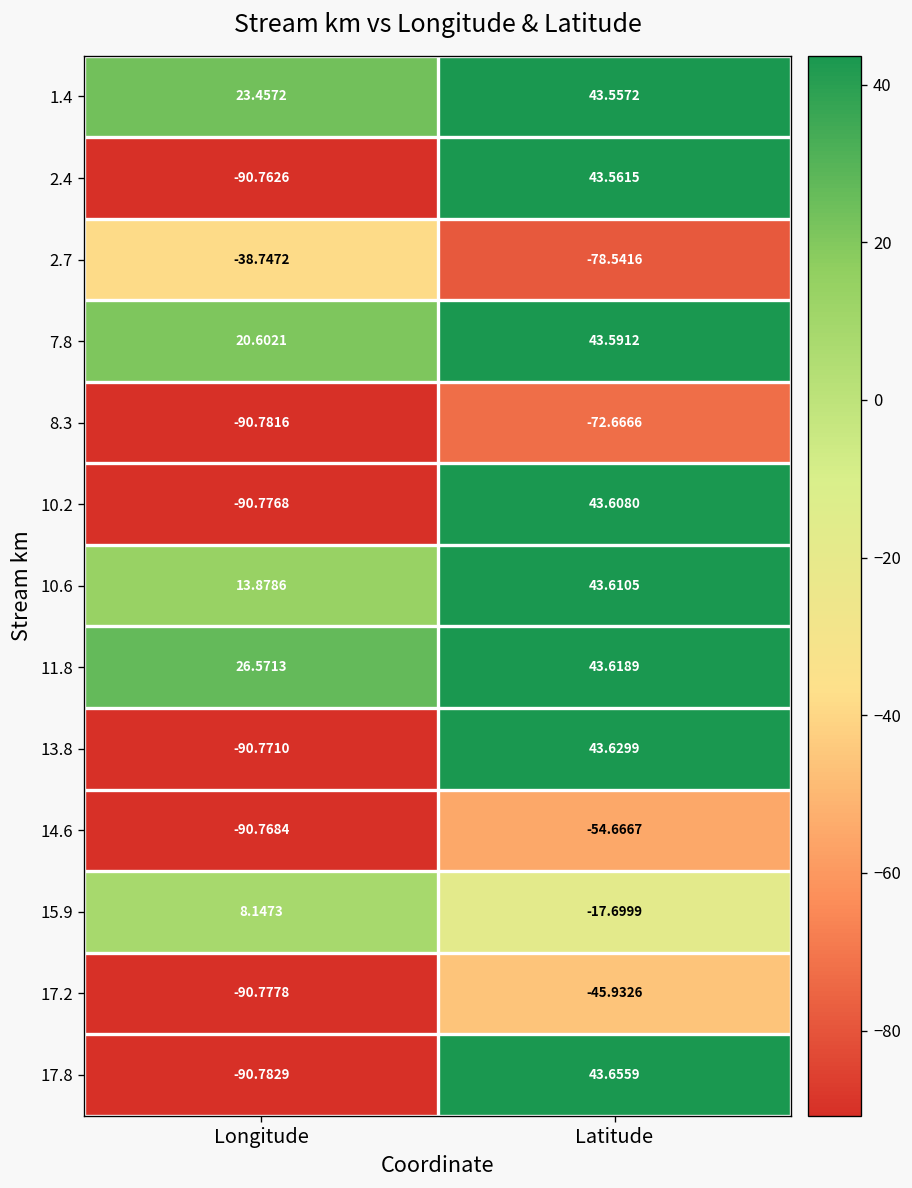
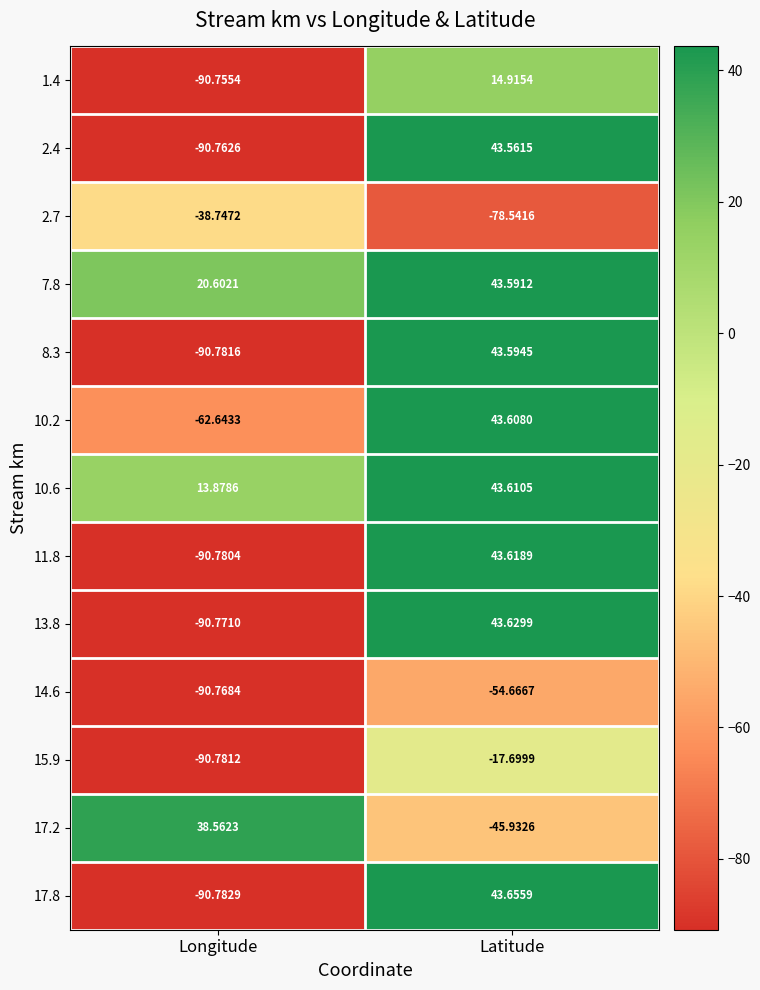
1.4, Longitude: 23.4572 -> -90.7554
1.4, Latitude: 43.5572 -> 14.9154
8.3, Latitude: -72.6666 -> 43.5945
10.2, Longitude: -90.7768 -> -62.6433
11.8, Longitude: 26.5713 -> -90.7804
15.9, Longitude: 8.1473 -> -90.7812
17.2, Longitude: -90.7778 -> 38.5623
